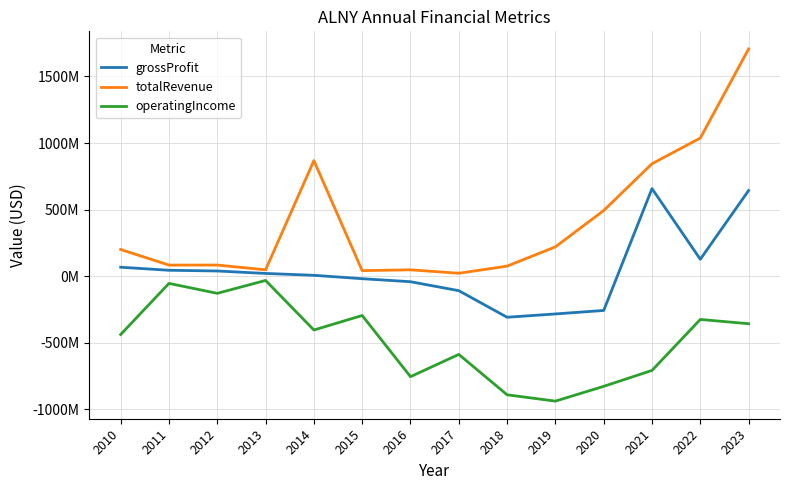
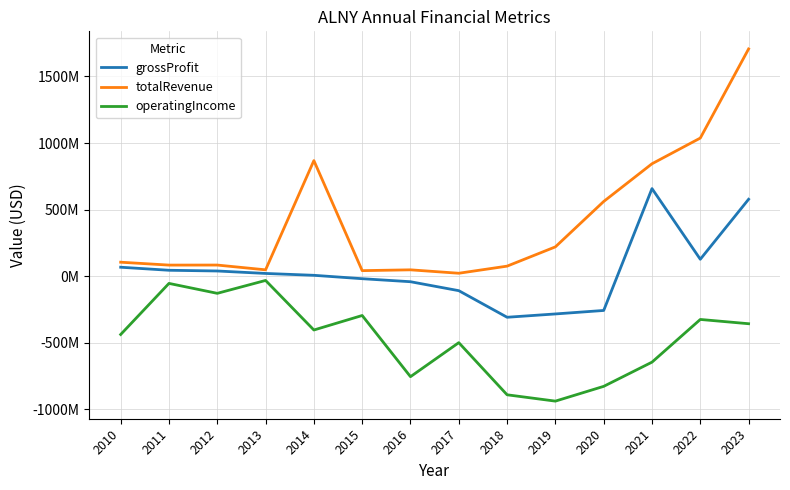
totalRevenue, 2010: 200000000 -> 100000000
operatingIncome, 2017: -590000000 -> -500000000
totalRevenue, 2020: 490000000 -> 560000000
operatingIncome, 2021: -710000000 -> -650000000
grossProfit, 2023: 640000000 -> 580000000
